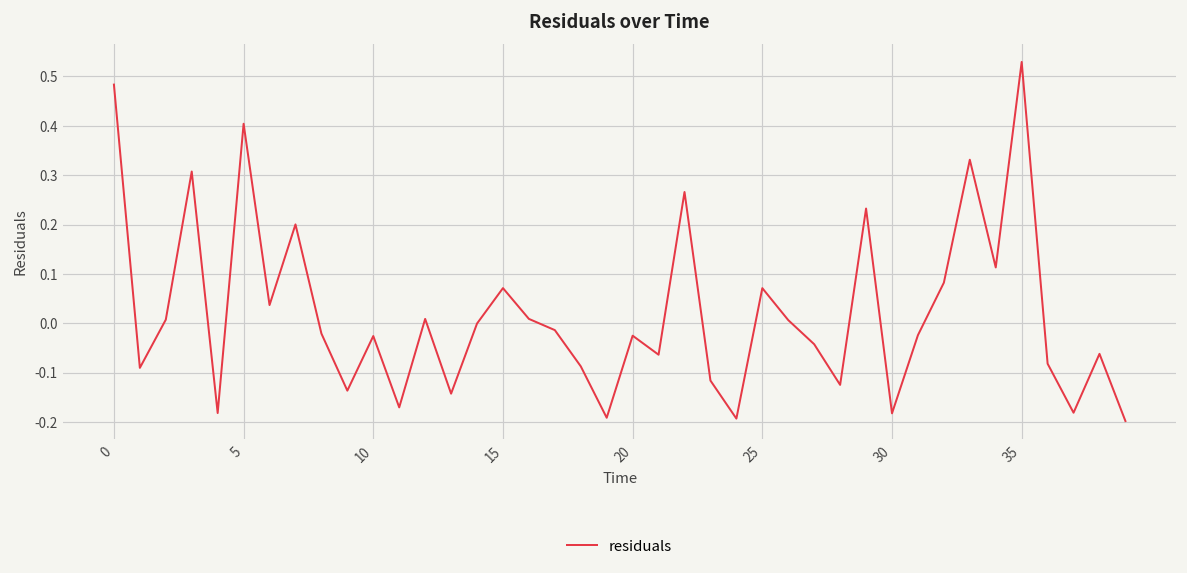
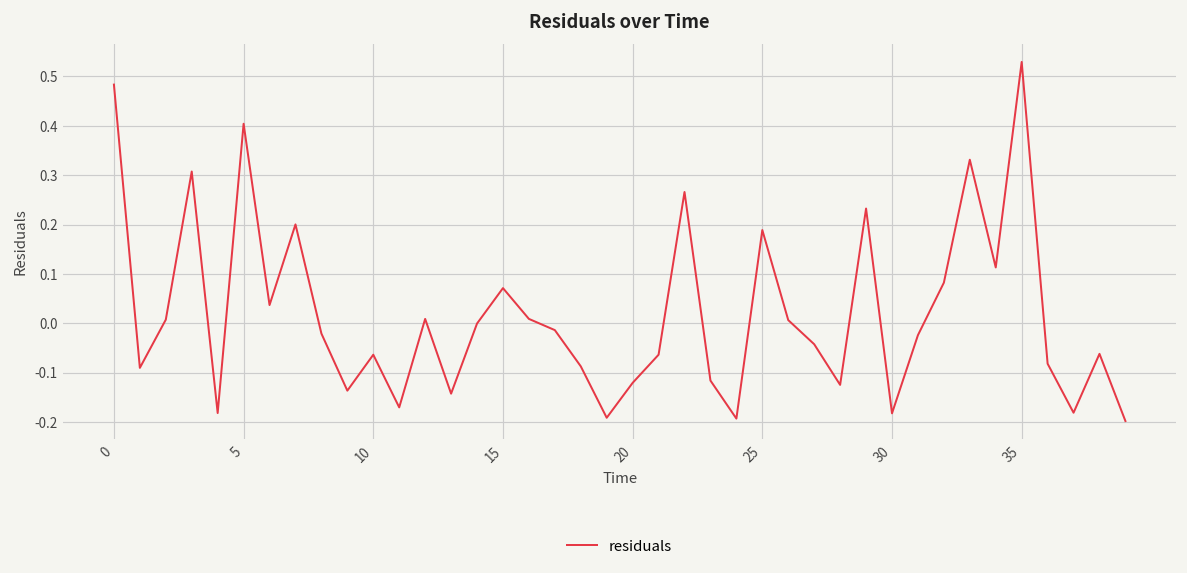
10: -0.03 -> -0.06
20: -0.03 -> -0.12
25: 0.07 -> 0.19
